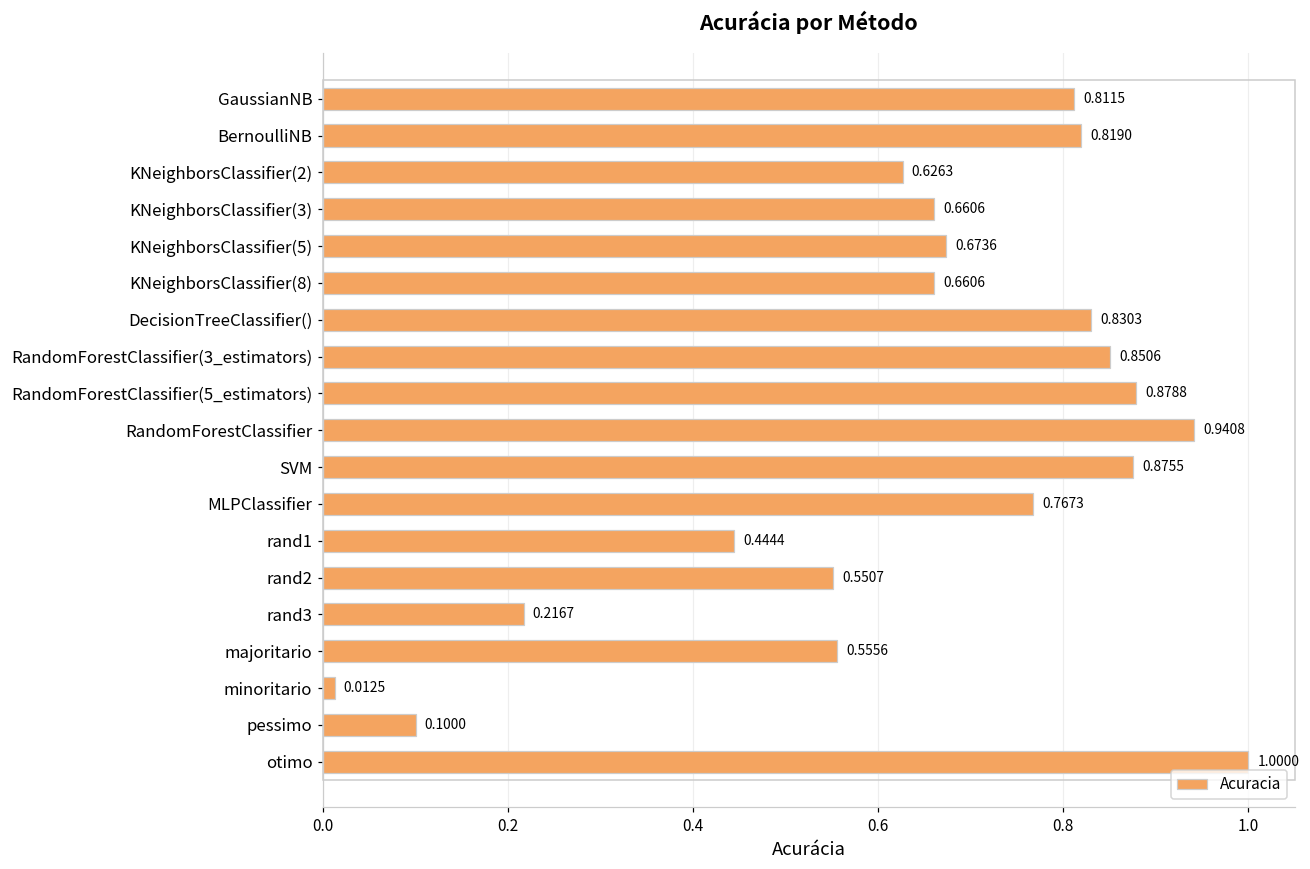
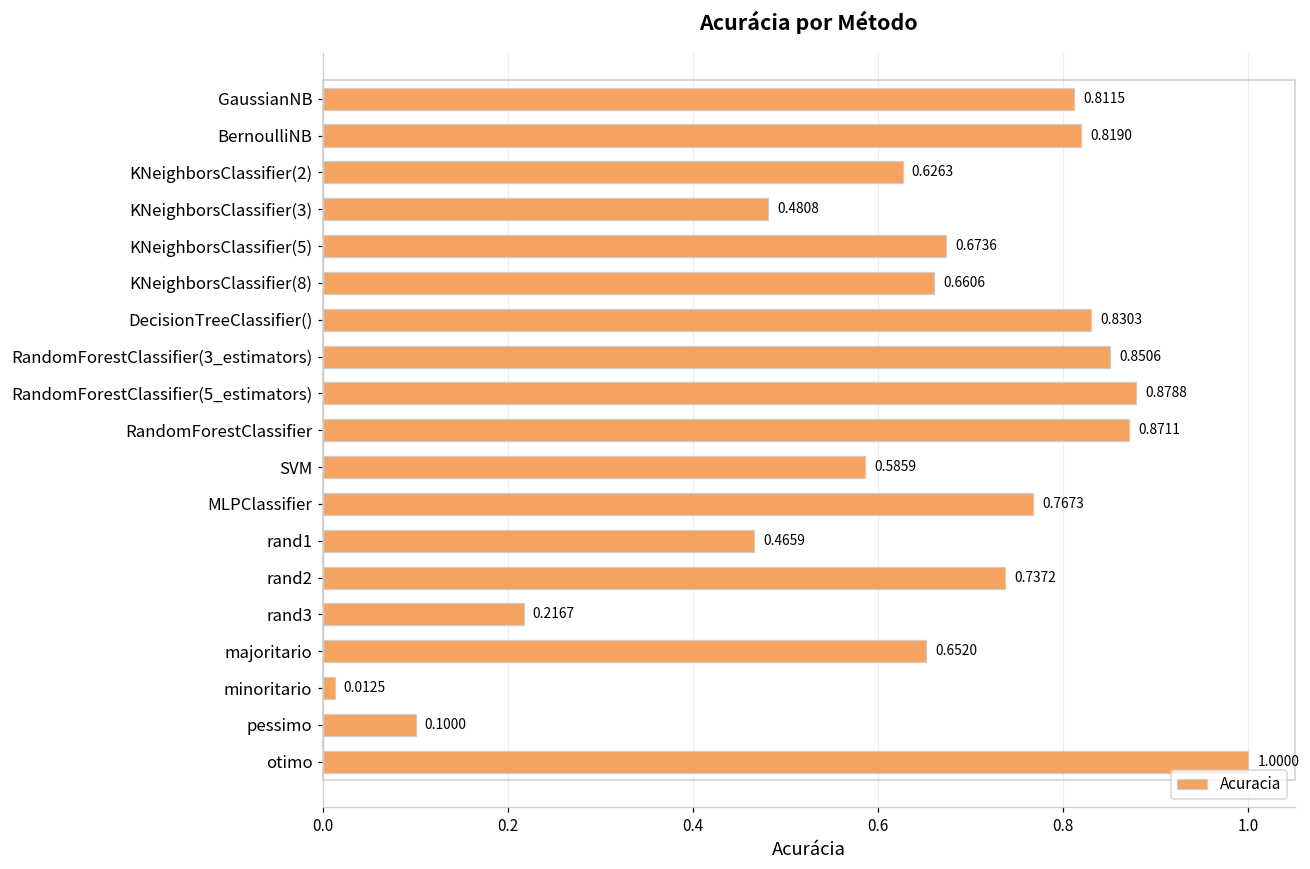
KNeighborsClassifier(3): 0.6606 -> 0.4808
RandomForestClassifier: 0.9408 -> 0.8711
SVM: 0.8755 -> 0.5859
rand1: 0.4444 -> 0.4659
rand2: 0.5507 -> 0.7372
majoritario: 0.5556 -> 0.6520
